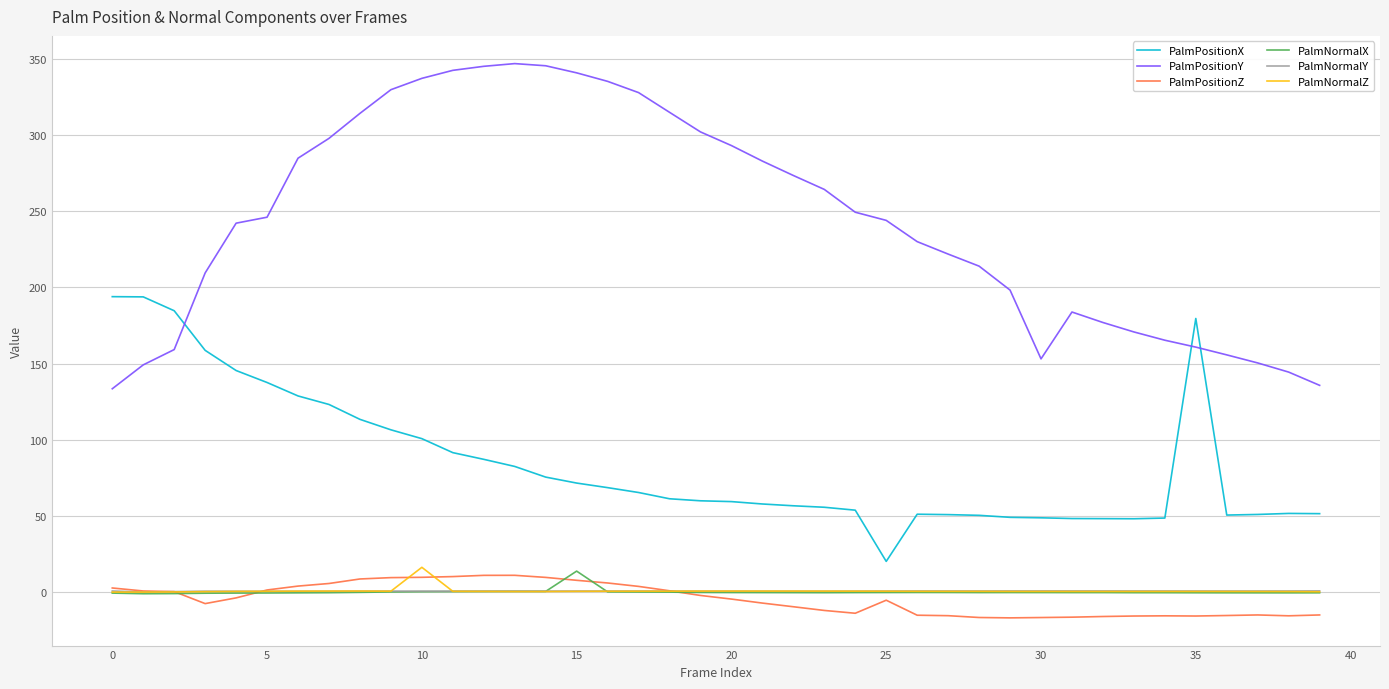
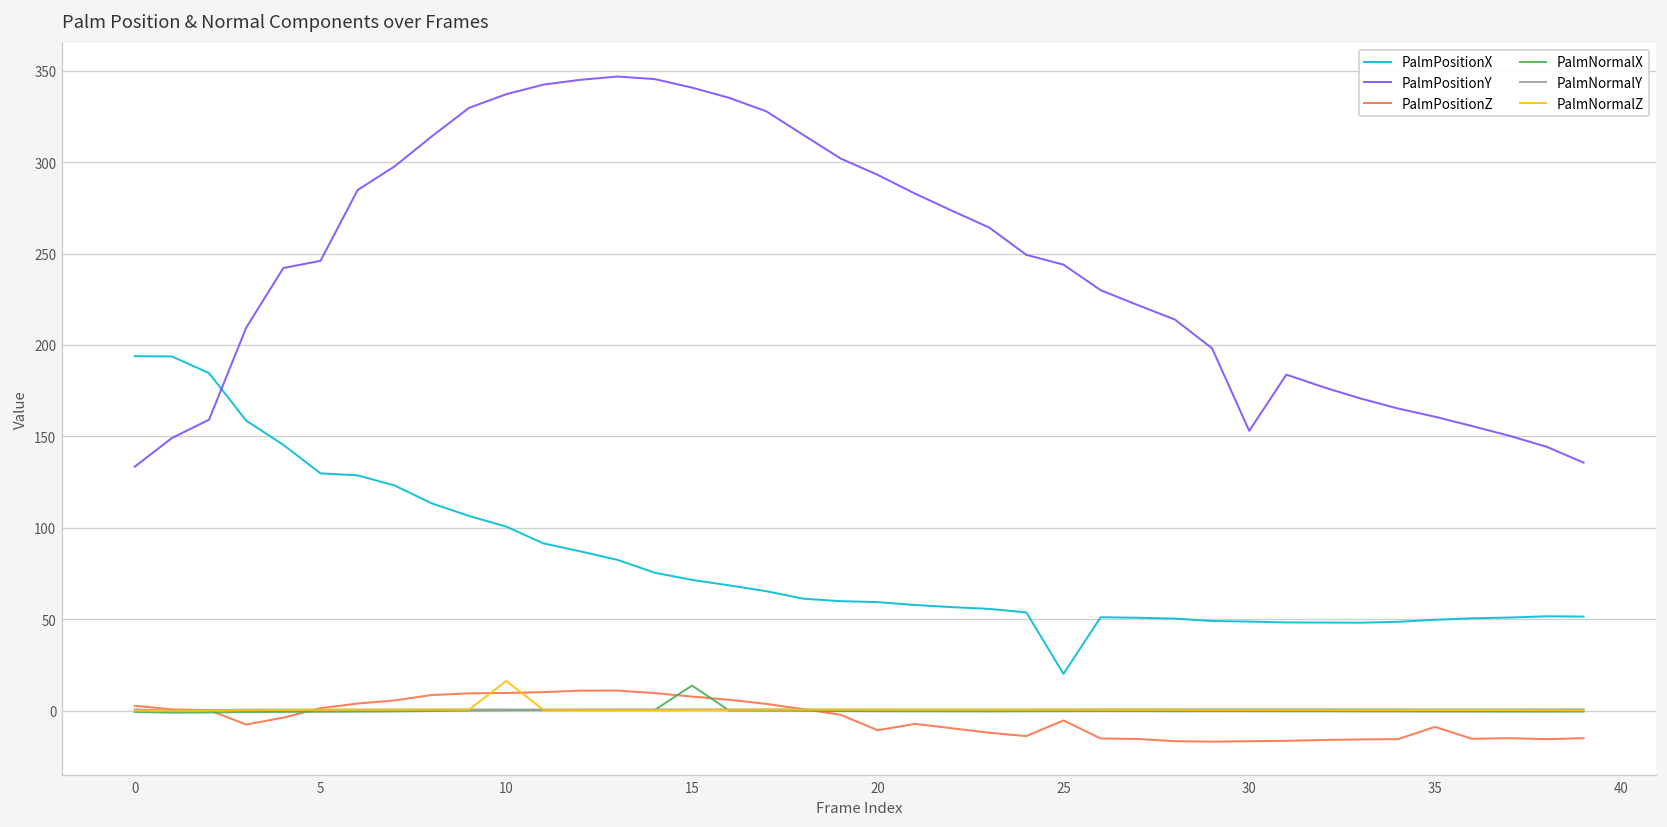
PalmPositionX, 5: 138 -> 130
PalmPositionZ, 20: -5 -> -11
PalmPositionX, 35: 180 -> 50
PalmPositionZ, 35: -16 -> -9
